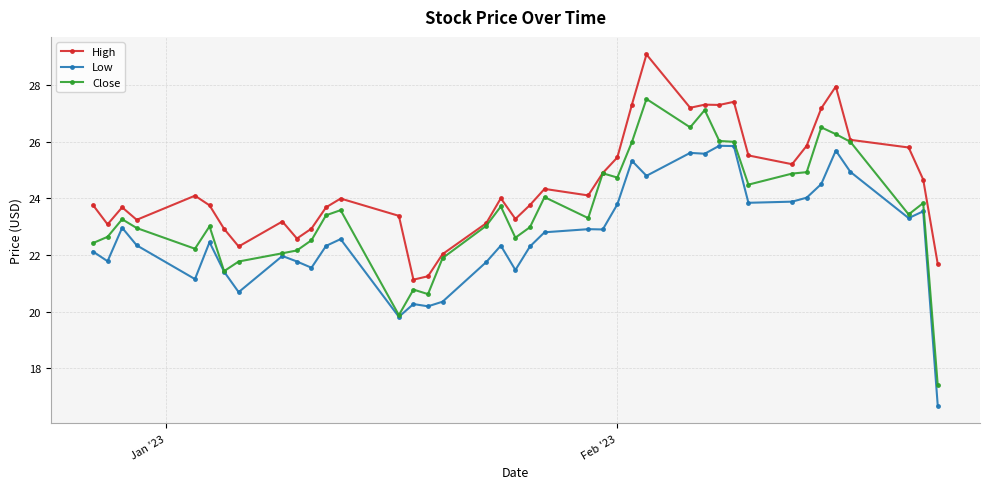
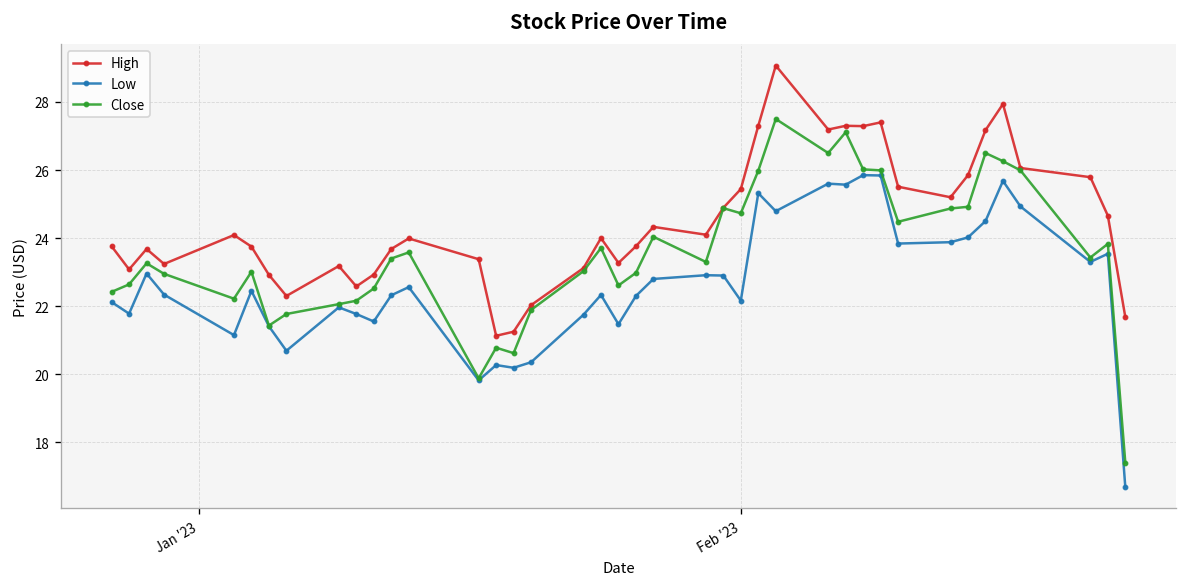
Low, Feb '23: 23.8 -> 22.2
